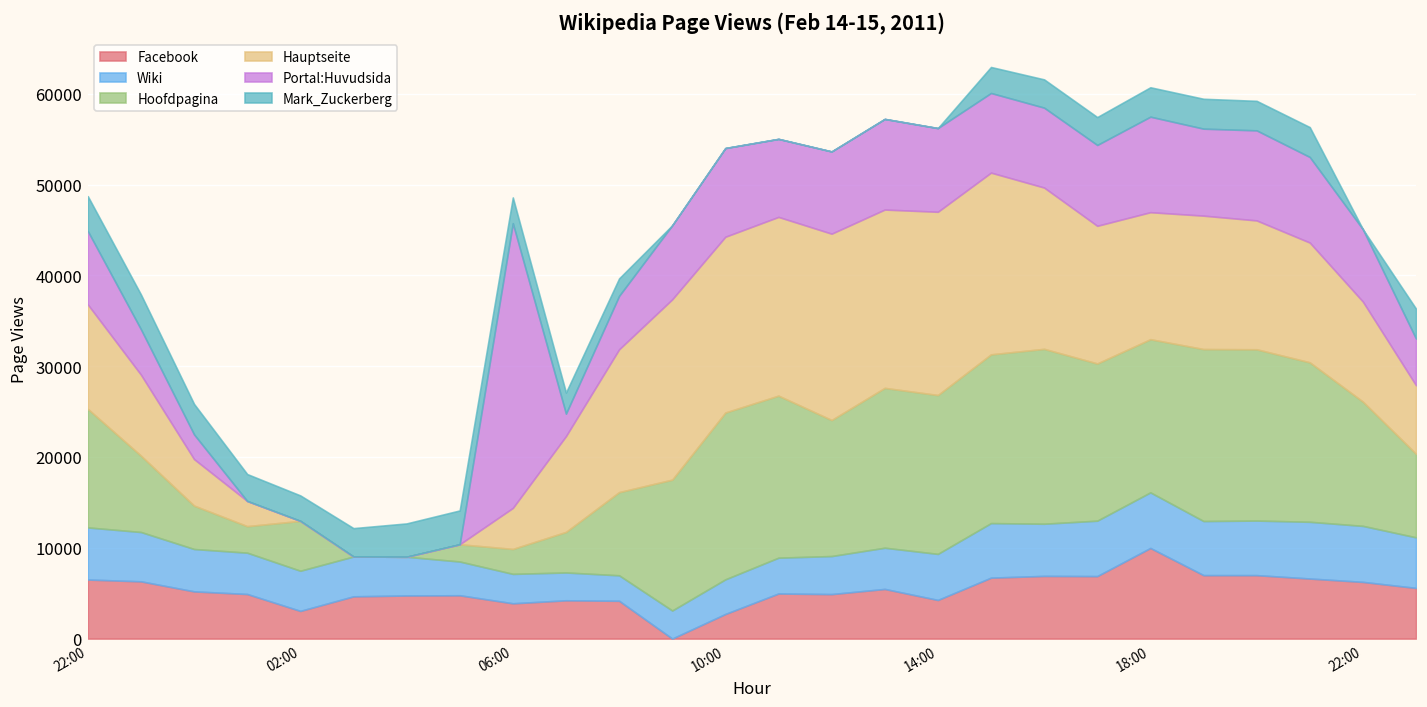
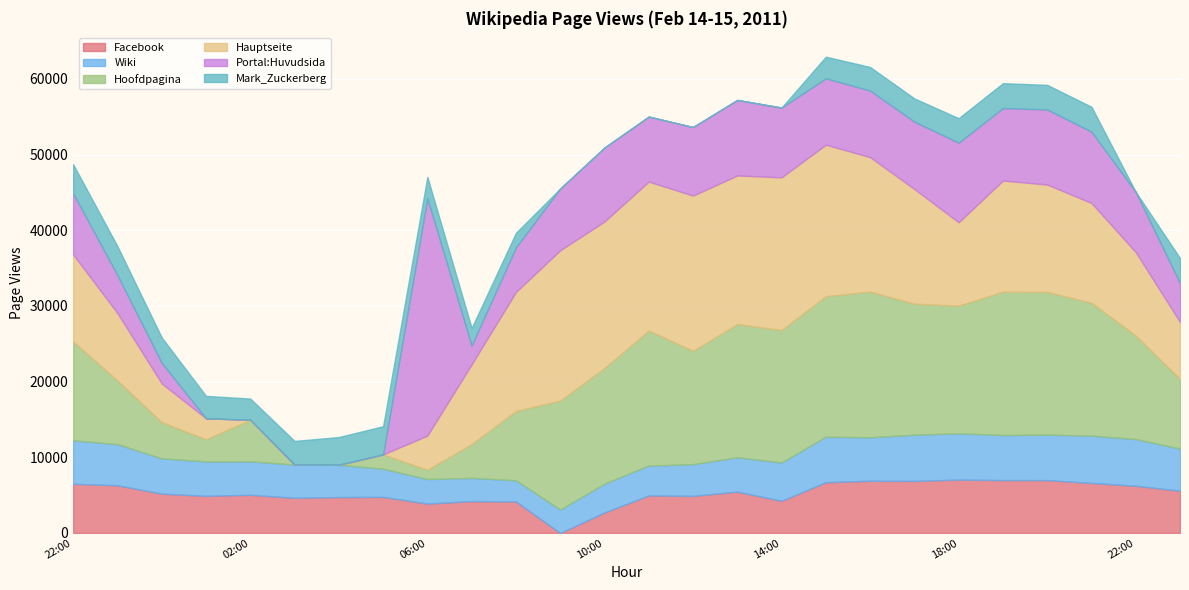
Facebook, 02:00: 3000 -> 5000
Hoofdpagina, 06:00: 3000 -> 1000
Hoofdpagina, 10:00: 18000 -> 15000
Facebook, 18:00: 10000 -> 7000
Hauptseite, 18:00: 14000 -> 11000
